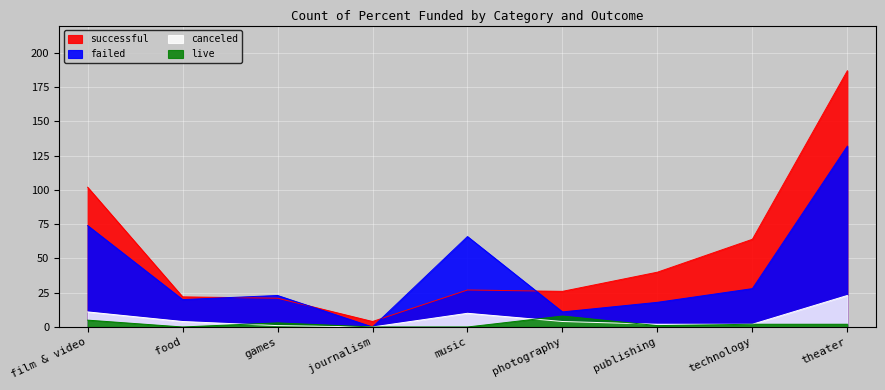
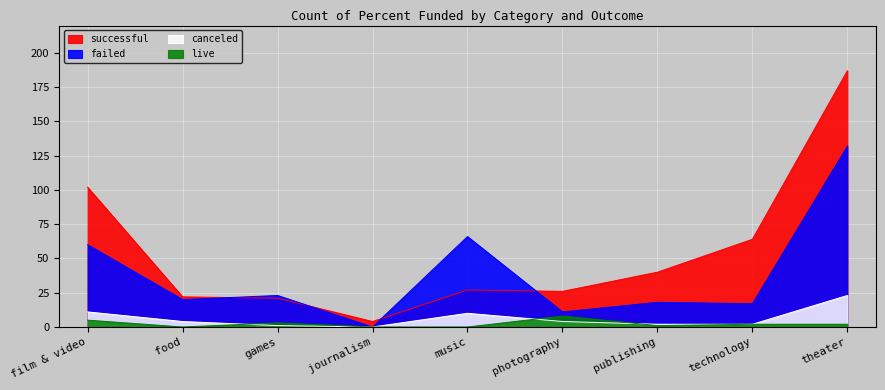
failed, film & video: 74 -> 60
failed, technology: 28 -> 17
